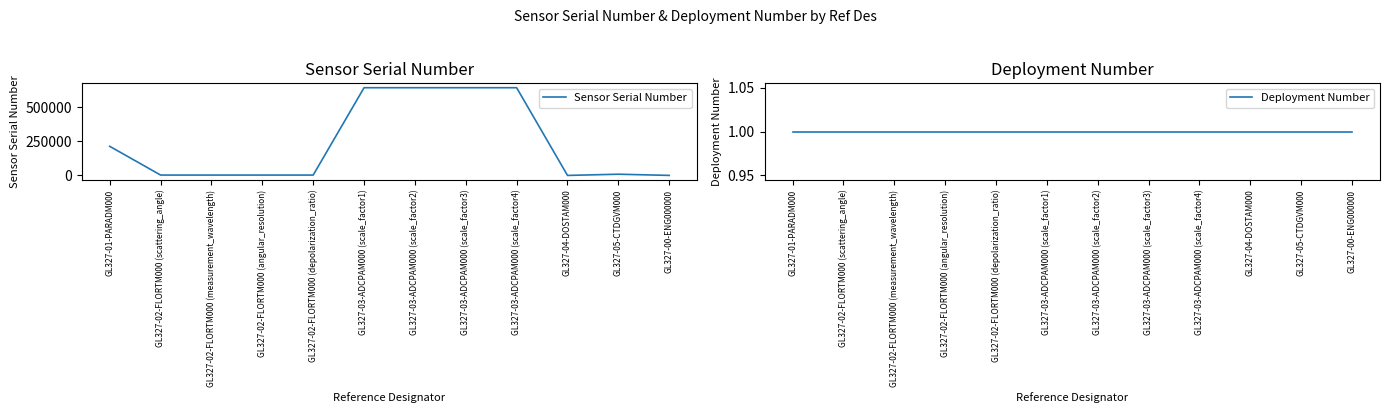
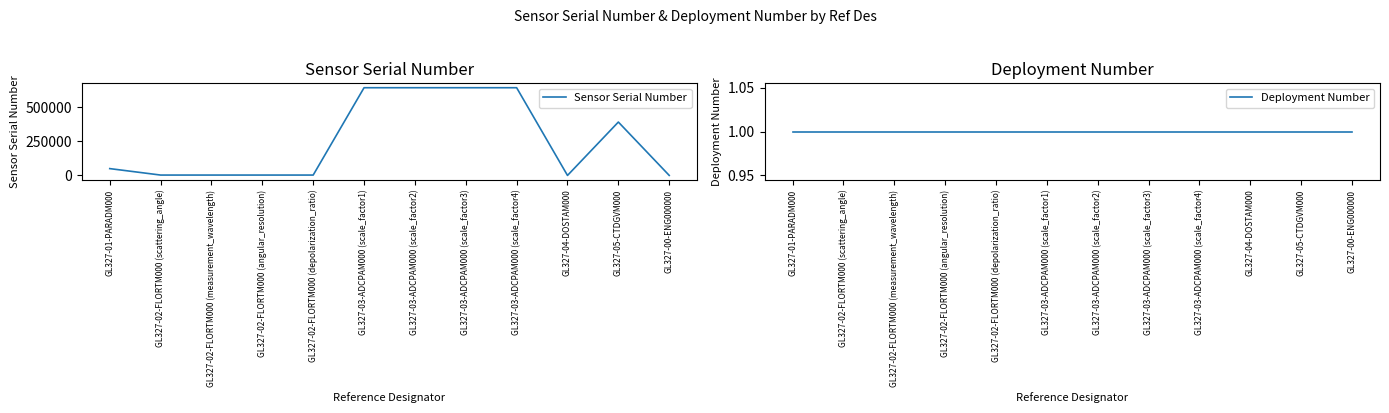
Sensor Serial Number, GL327-01-PARADM000: 210000 -> 50000
Sensor Serial Number, GL327-05-CTDGVM000: 10000 -> 390000
